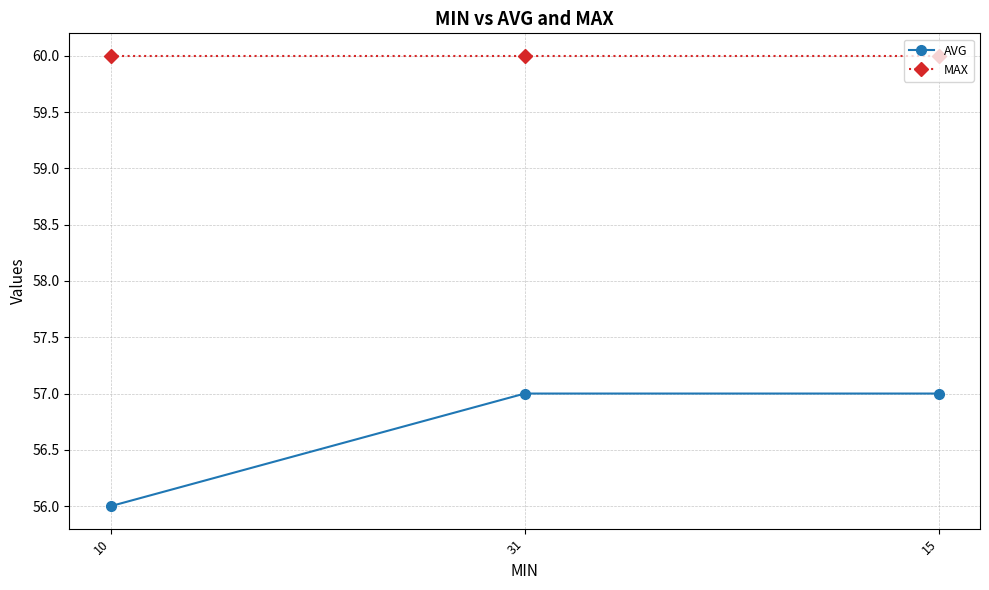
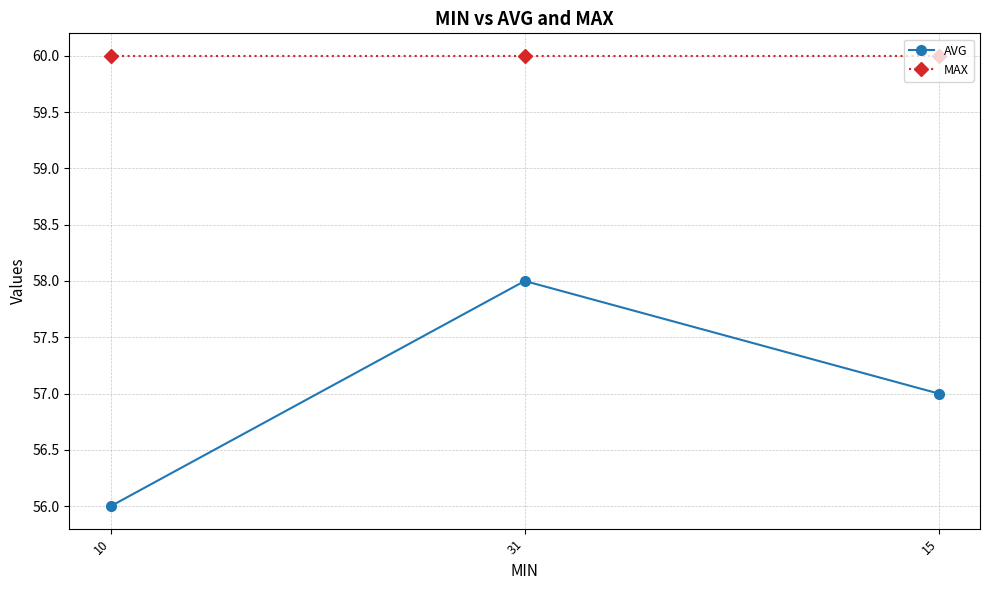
AVG, 31: 57 -> 58
